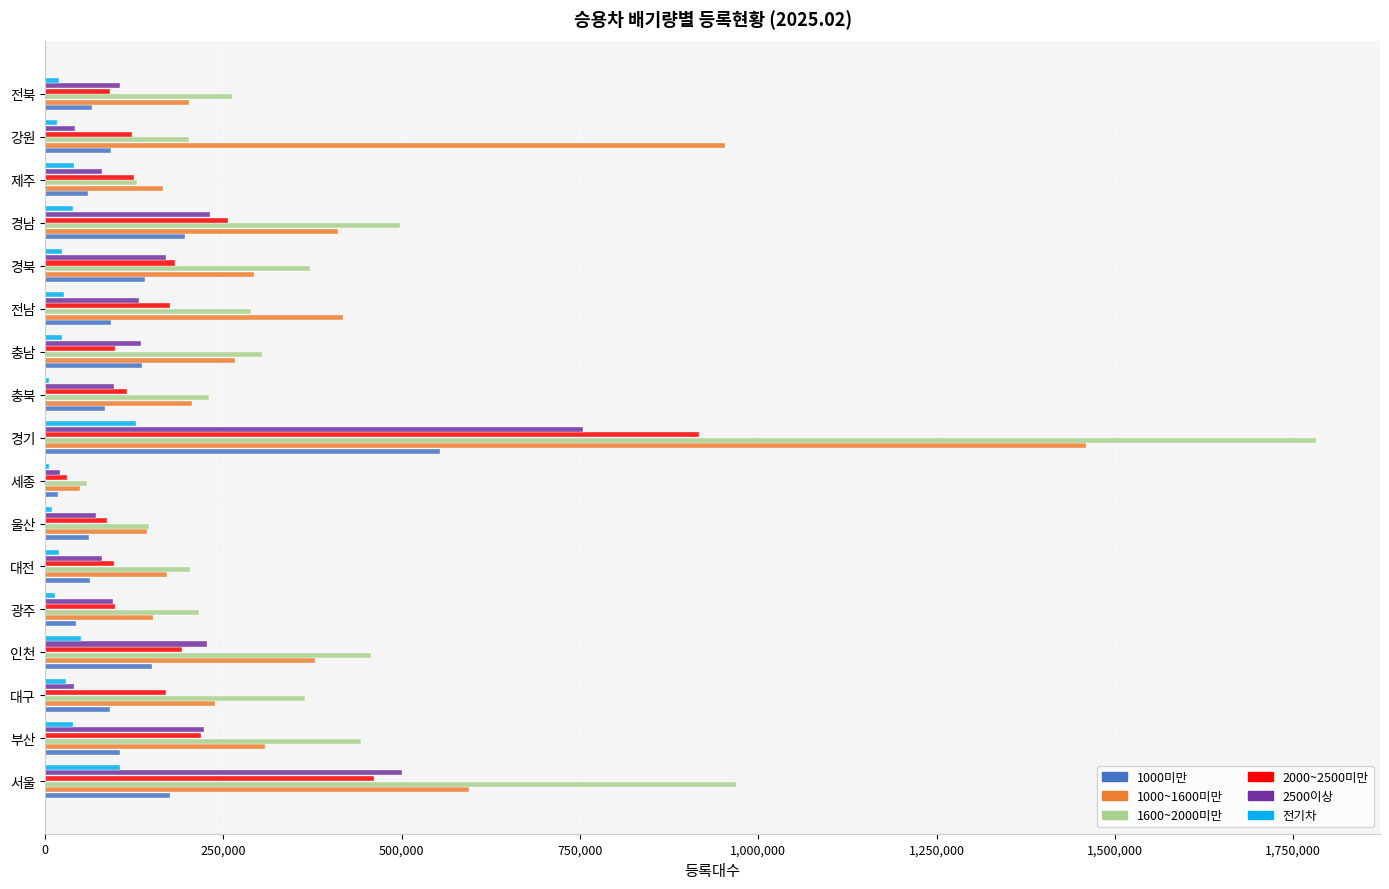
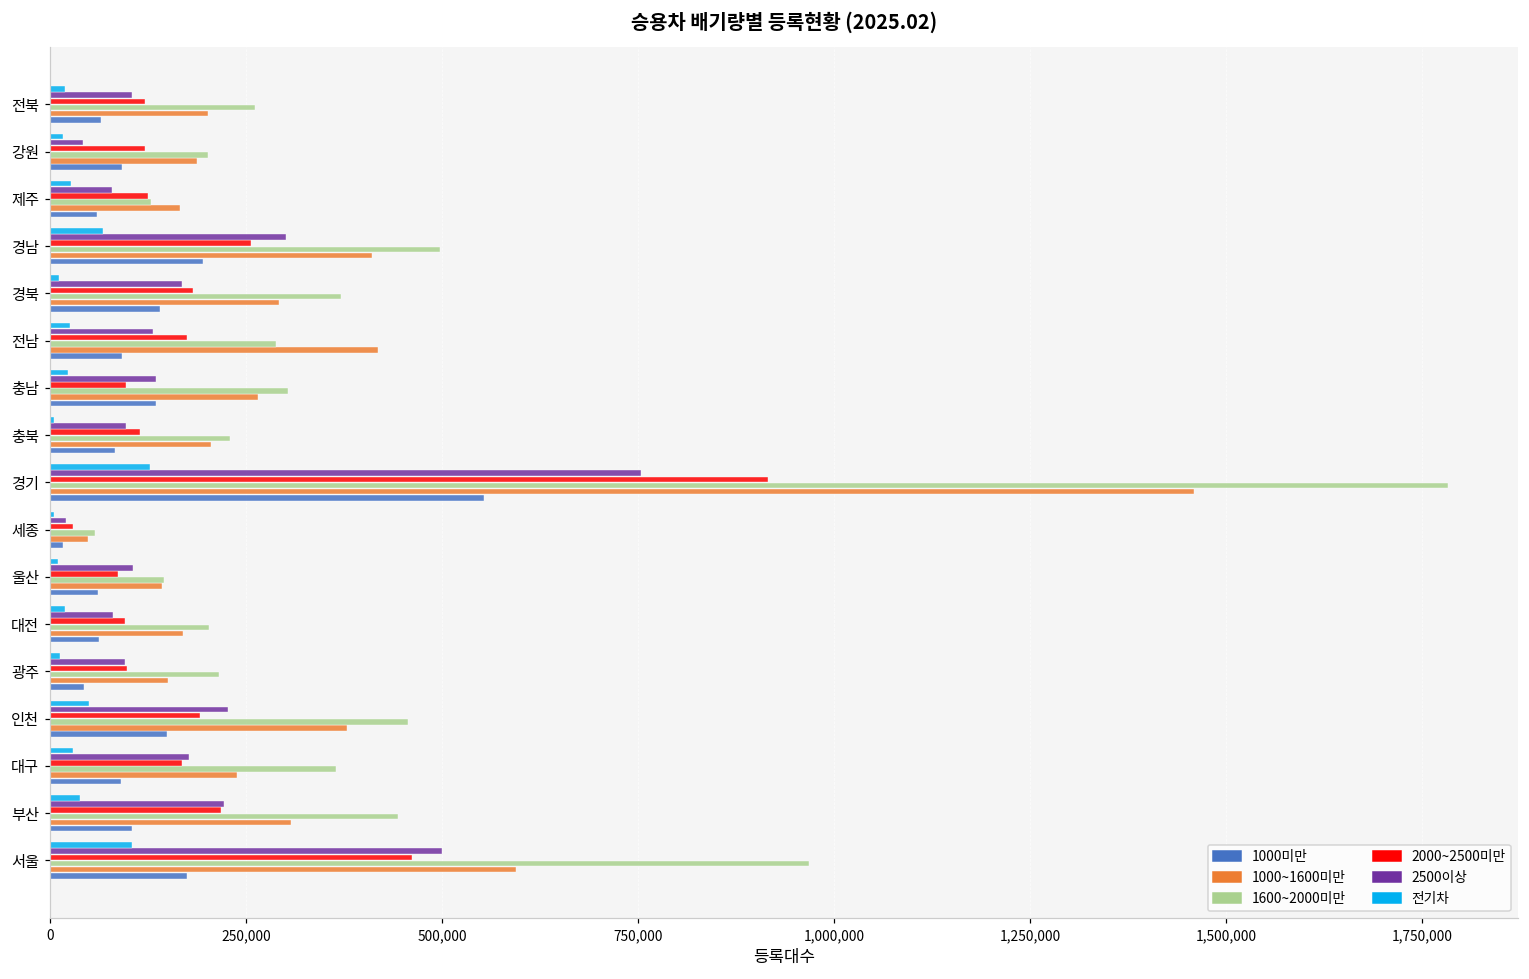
2000~2500미만, 전북: 90,000 -> 120,000
1000~1600미만, 강원: 950,000 -> 190,000
전기차, 제주: 40,000 -> 30,000
전기차, 경남: 40,000 -> 70,000
2500이상, 경남: 230,000 -> 300,000
전기차, 경북: 20,000 -> 10,000
2500이상, 울산: 70,000 -> 110,000
2500이상, 대구: 40,000 -> 180,000
